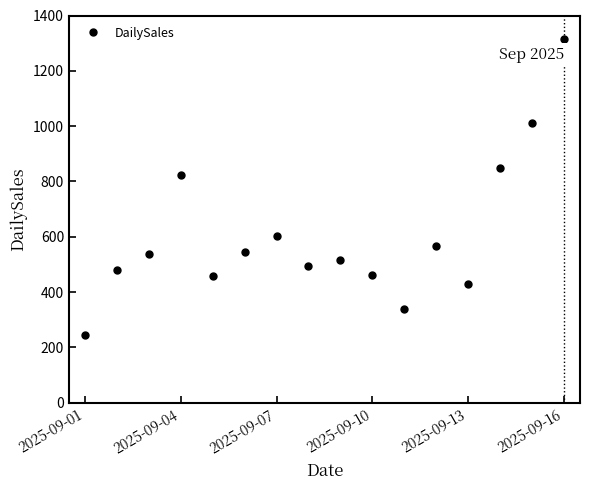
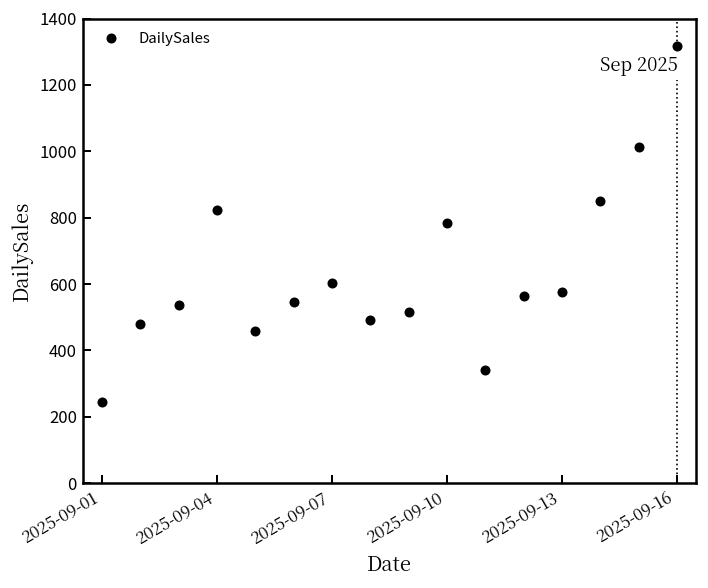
2025-09-10: 460 -> 780
2025-09-13: 430 -> 580
